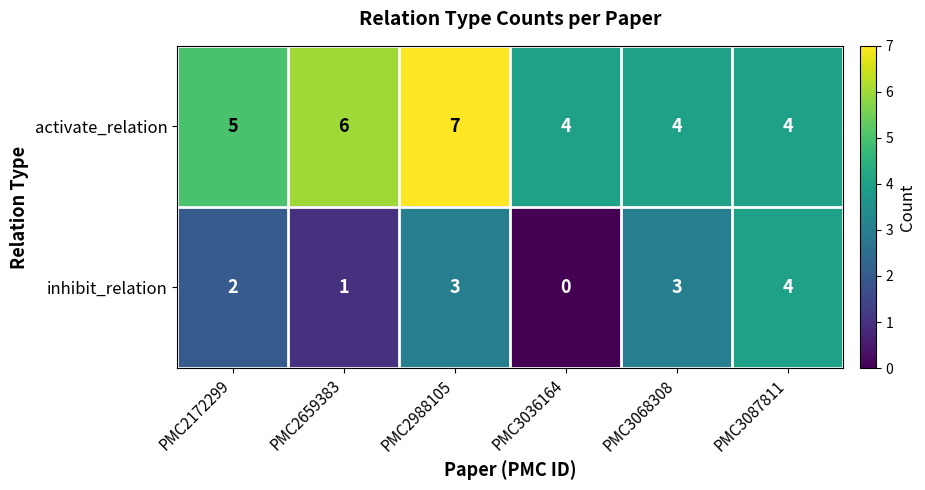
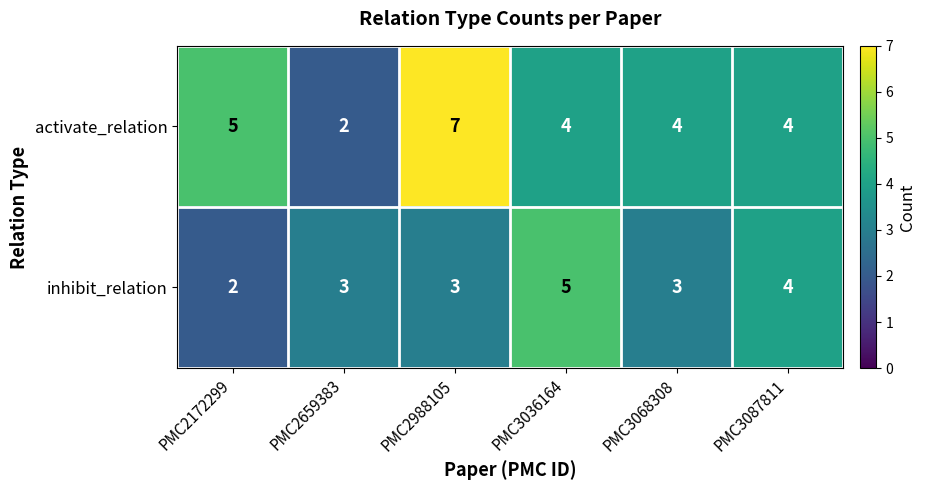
activate_relation, PMC2659383: 6 -> 2
inhibit_relation, PMC2659383: 1 -> 3
inhibit_relation, PMC3036164: 0 -> 5
